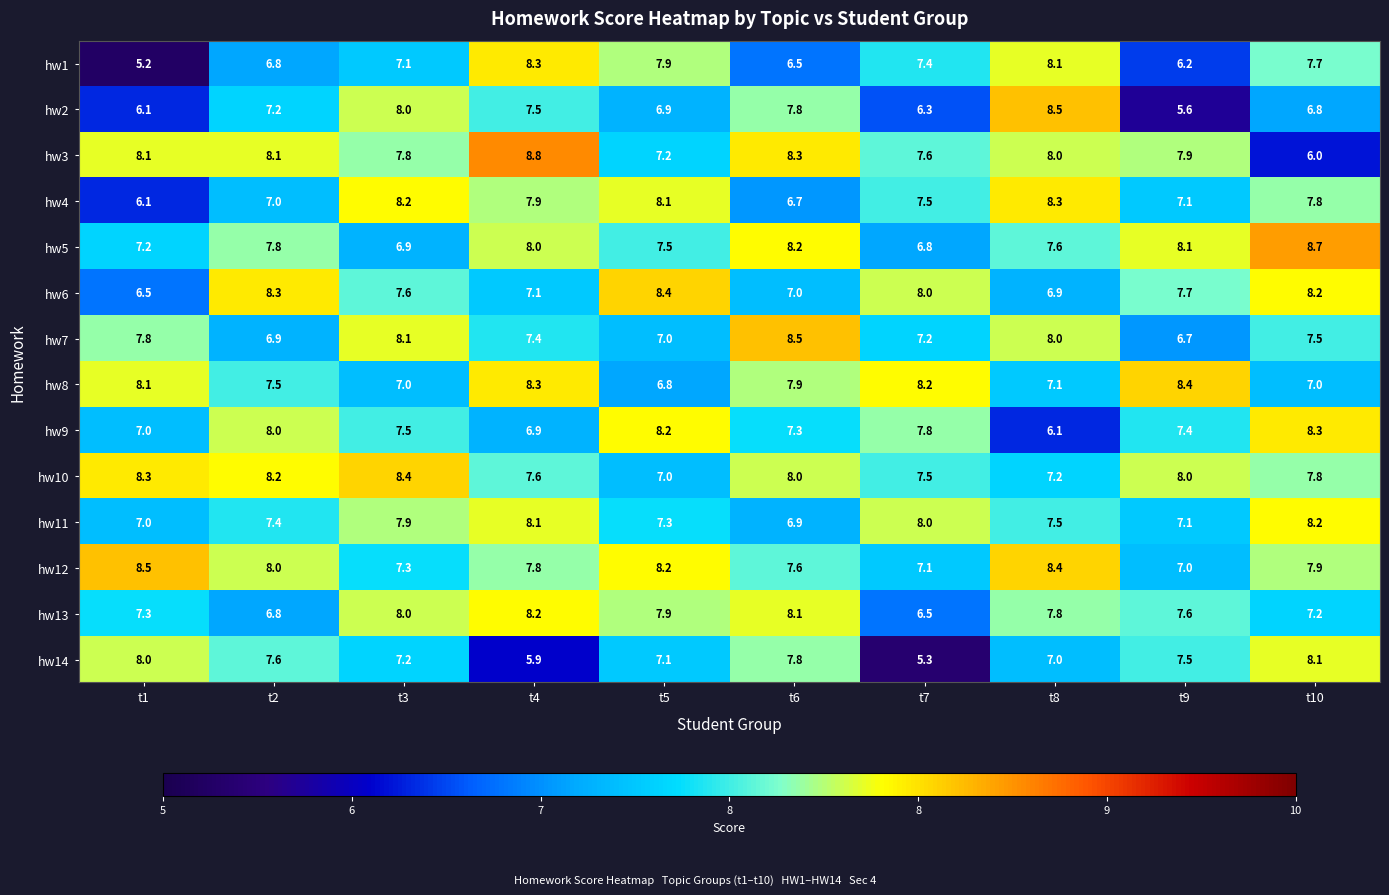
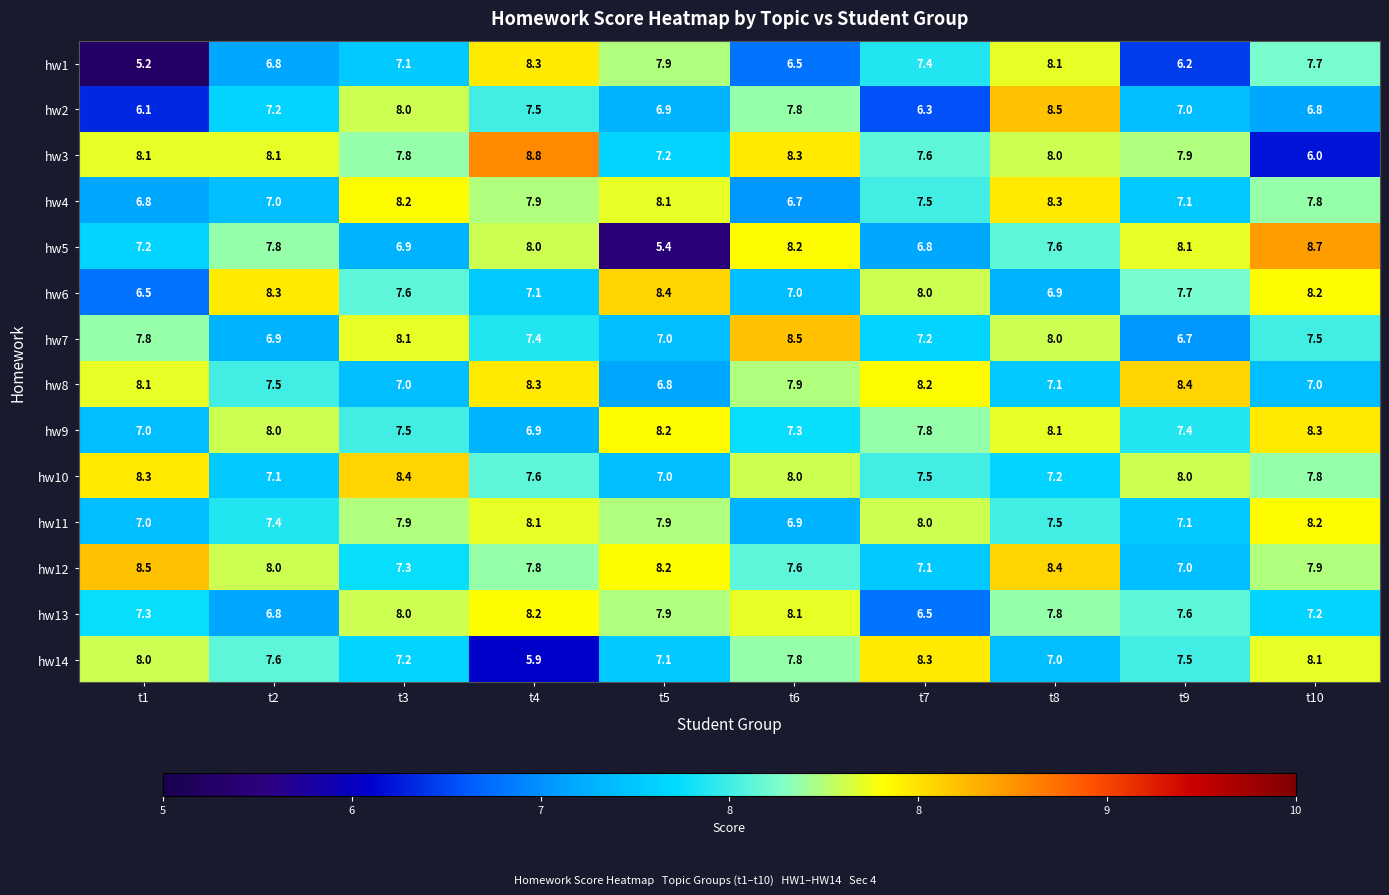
hw2, t9: 5.6 -> 7.0
hw4, t1: 6.1 -> 6.8
hw5, t5: 7.5 -> 5.4
hw9, t8: 6.1 -> 8.1
hw10, t2: 8.2 -> 7.1
hw11, t5: 7.3 -> 7.9
hw14, t7: 5.3 -> 8.3
